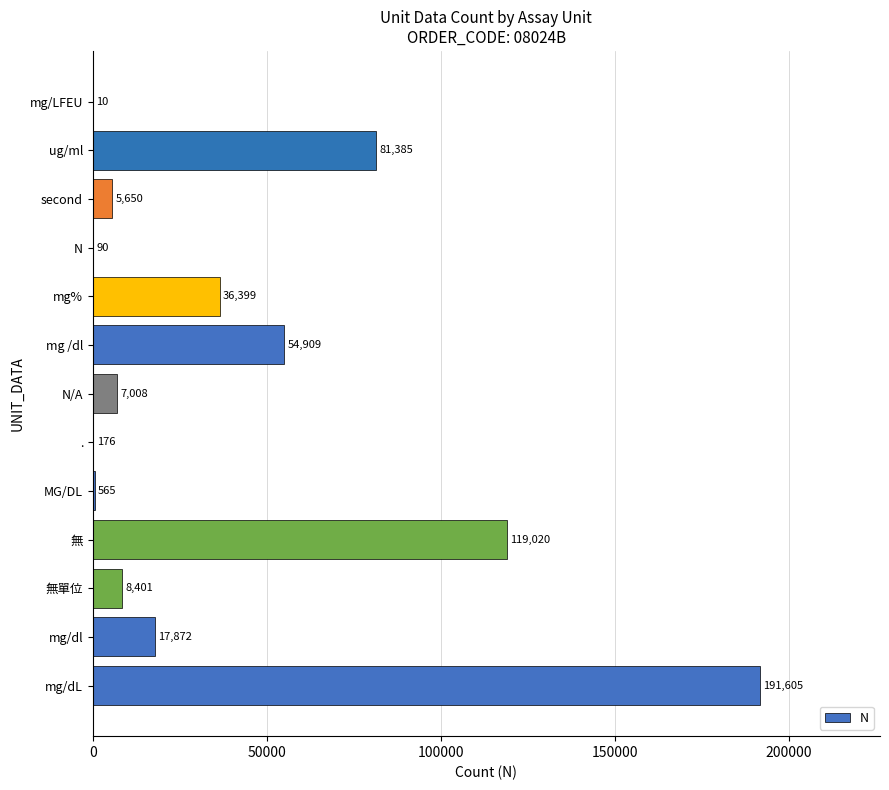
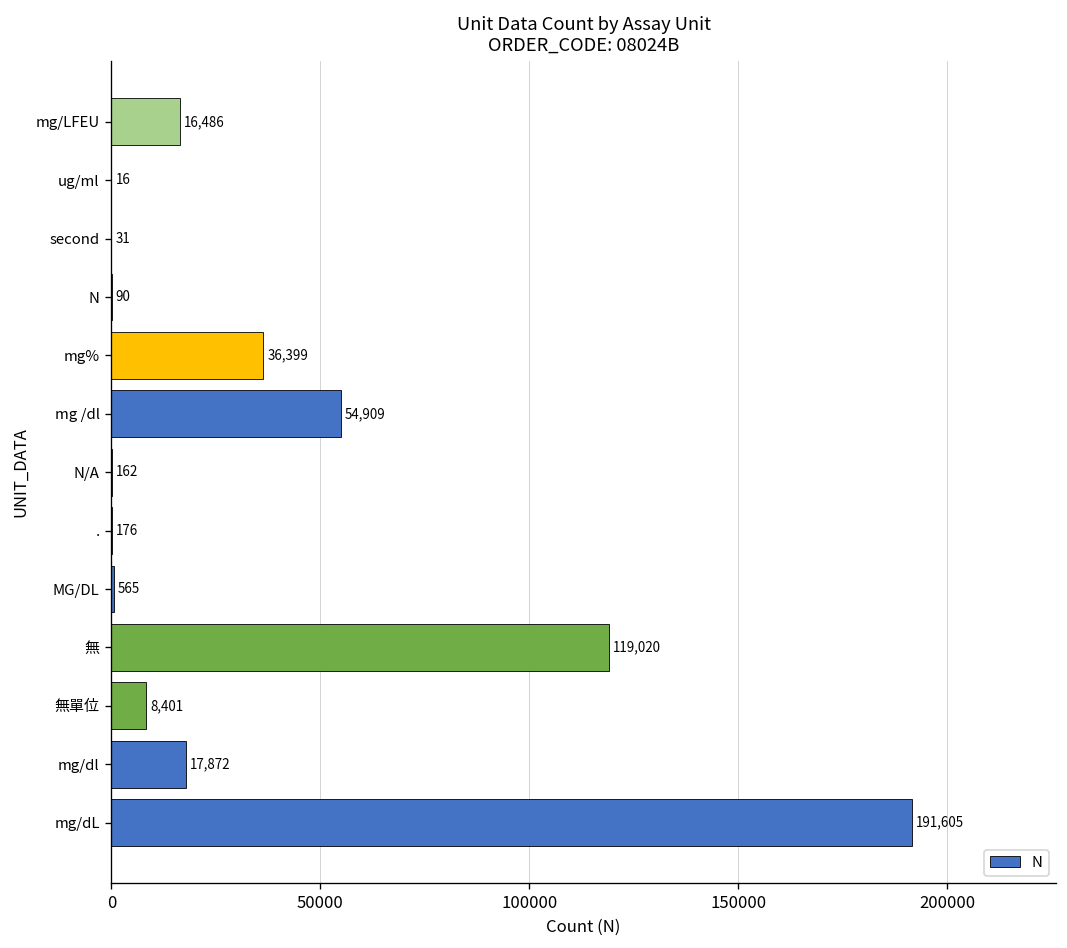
mg/LFEU: 10 -> 16,486
ug/ml: 81,385 -> 16
second: 5,650 -> 31
N/A: 7,008 -> 162
